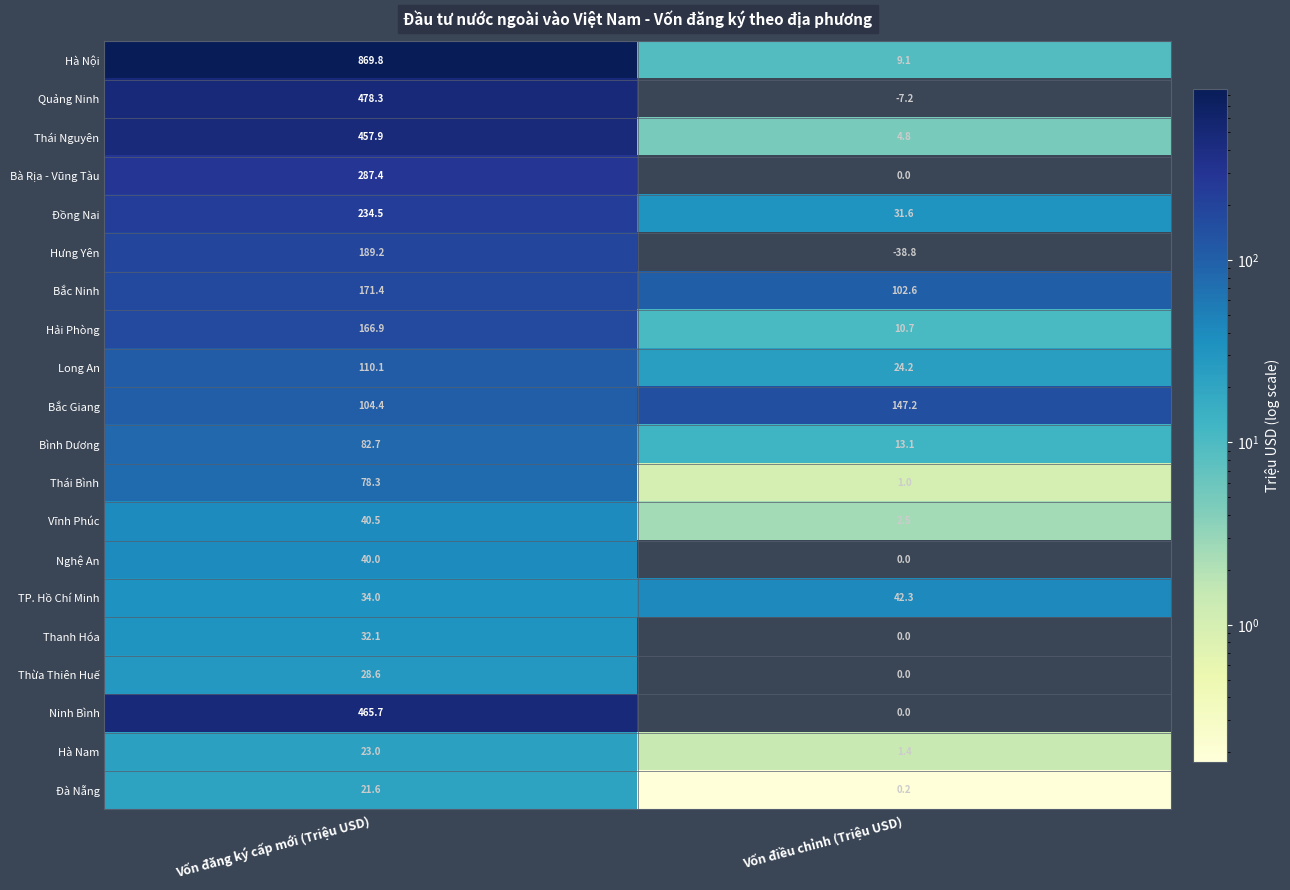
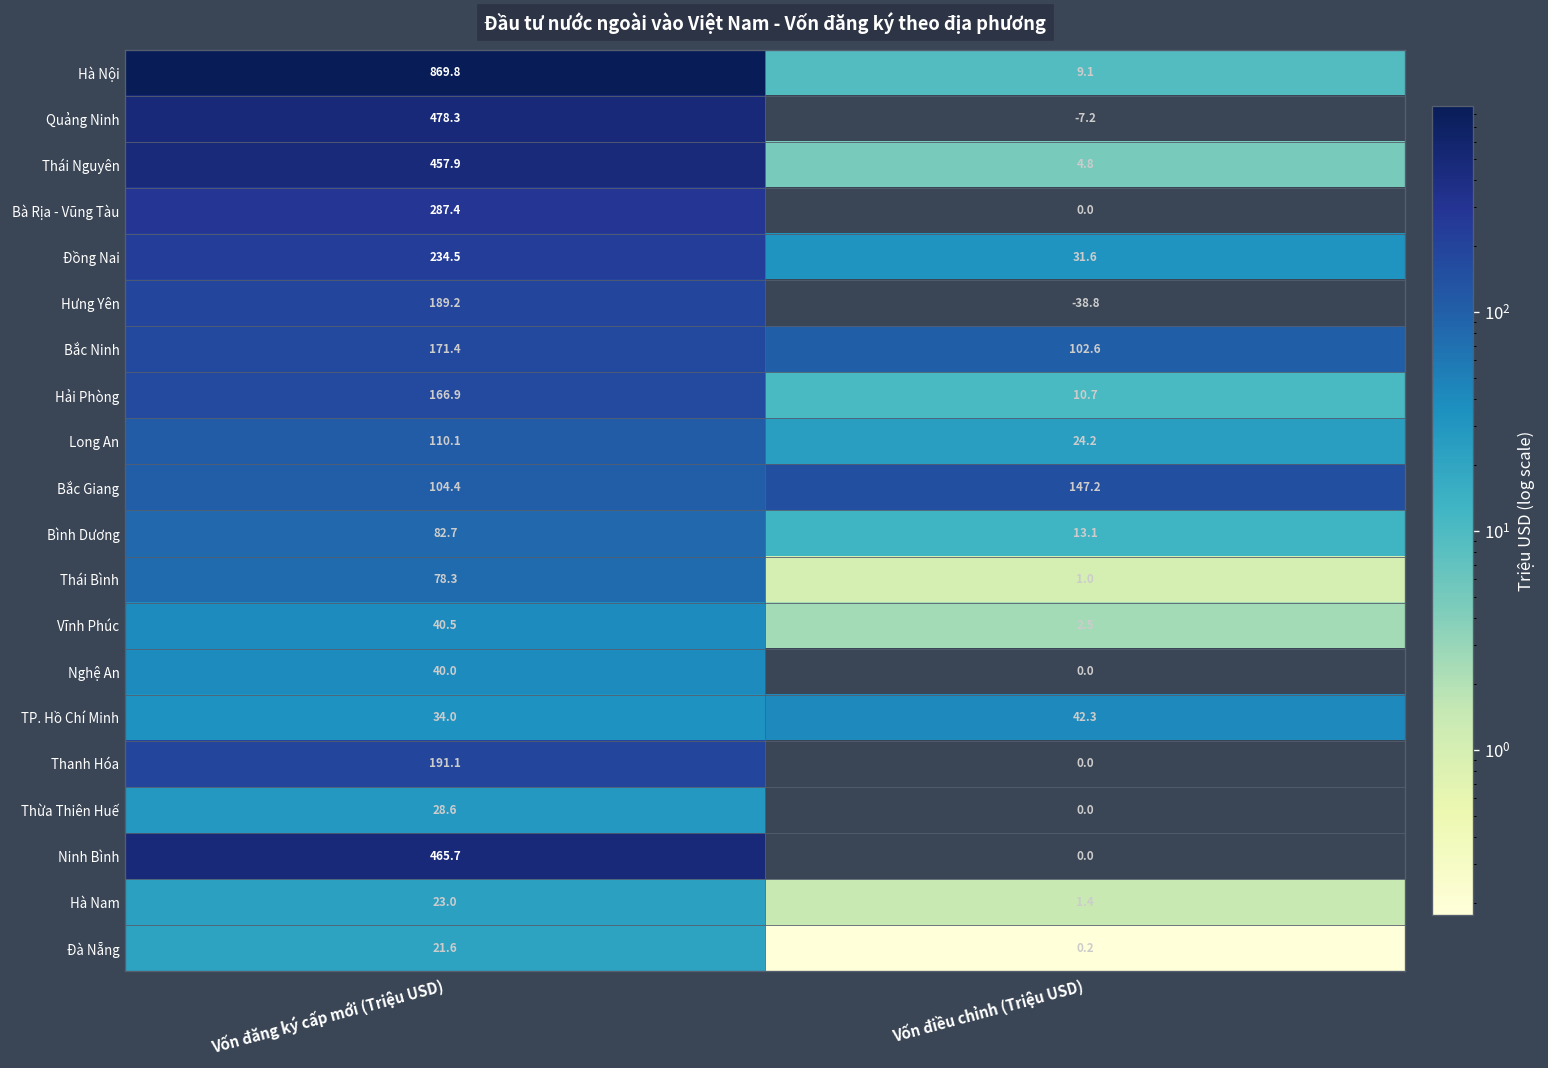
Thanh Hóa, Vốn đăng ký cấp mới (Triệu USD): 32.1 -> 191.1
